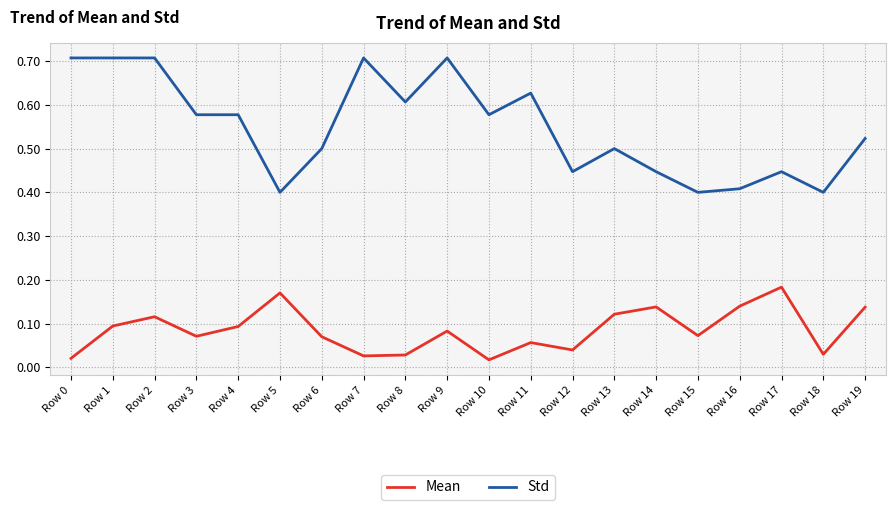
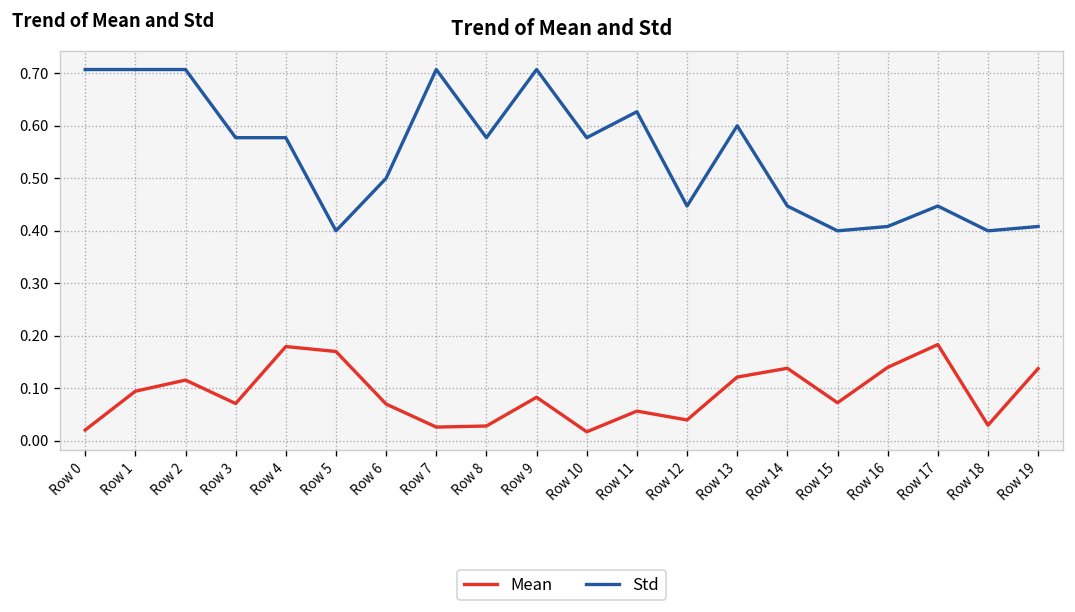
Mean, Row 4: 0.09 -> 0.18
Std, Row 8: 0.61 -> 0.58
Std, Row 13: 0.5 -> 0.6
Std, Row 19: 0.52 -> 0.41
